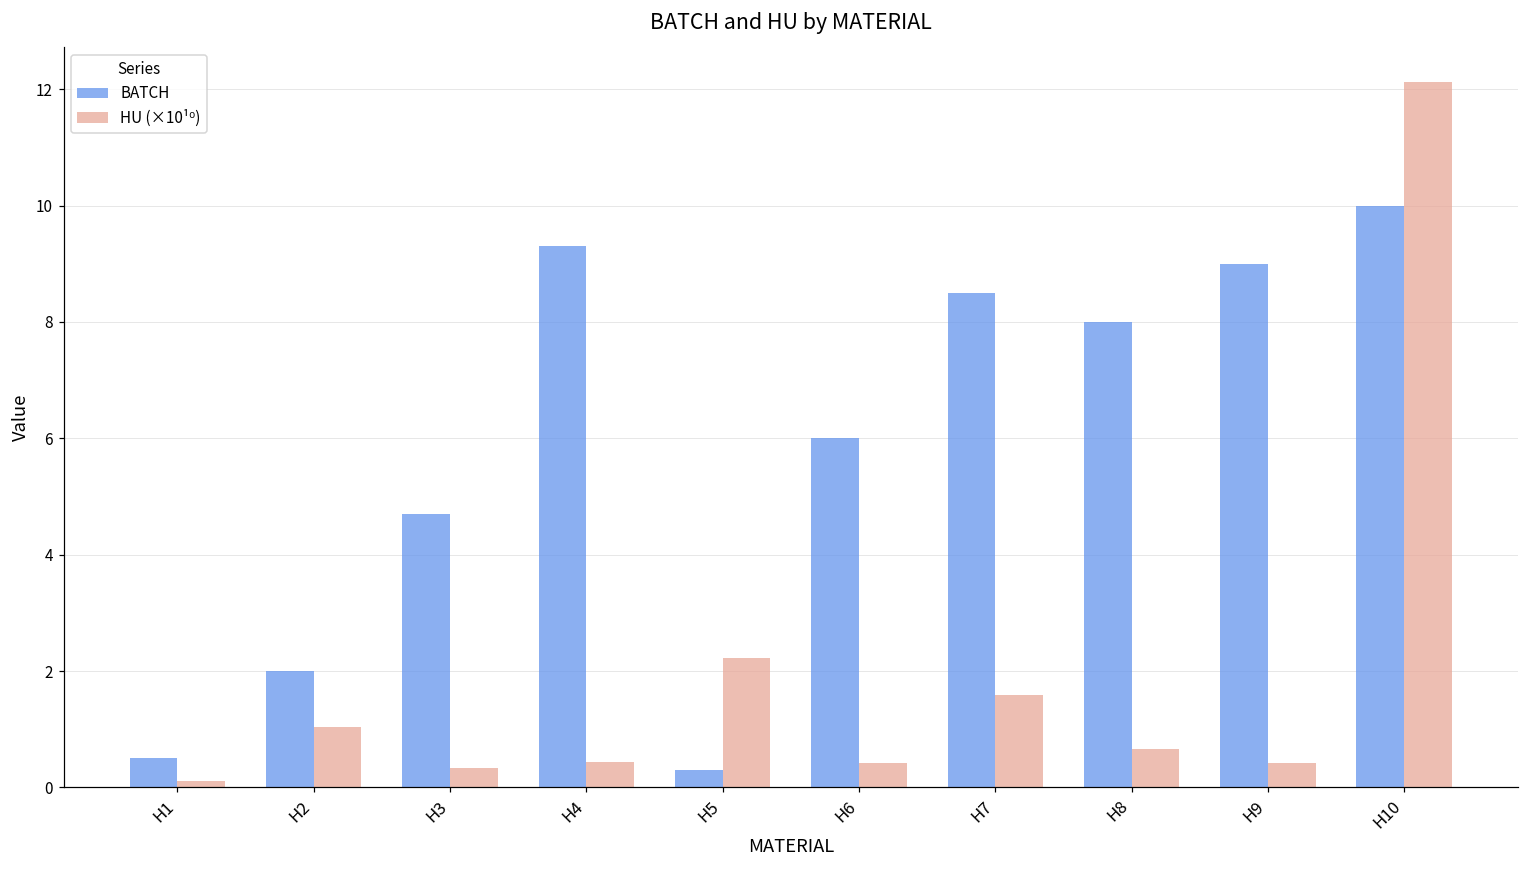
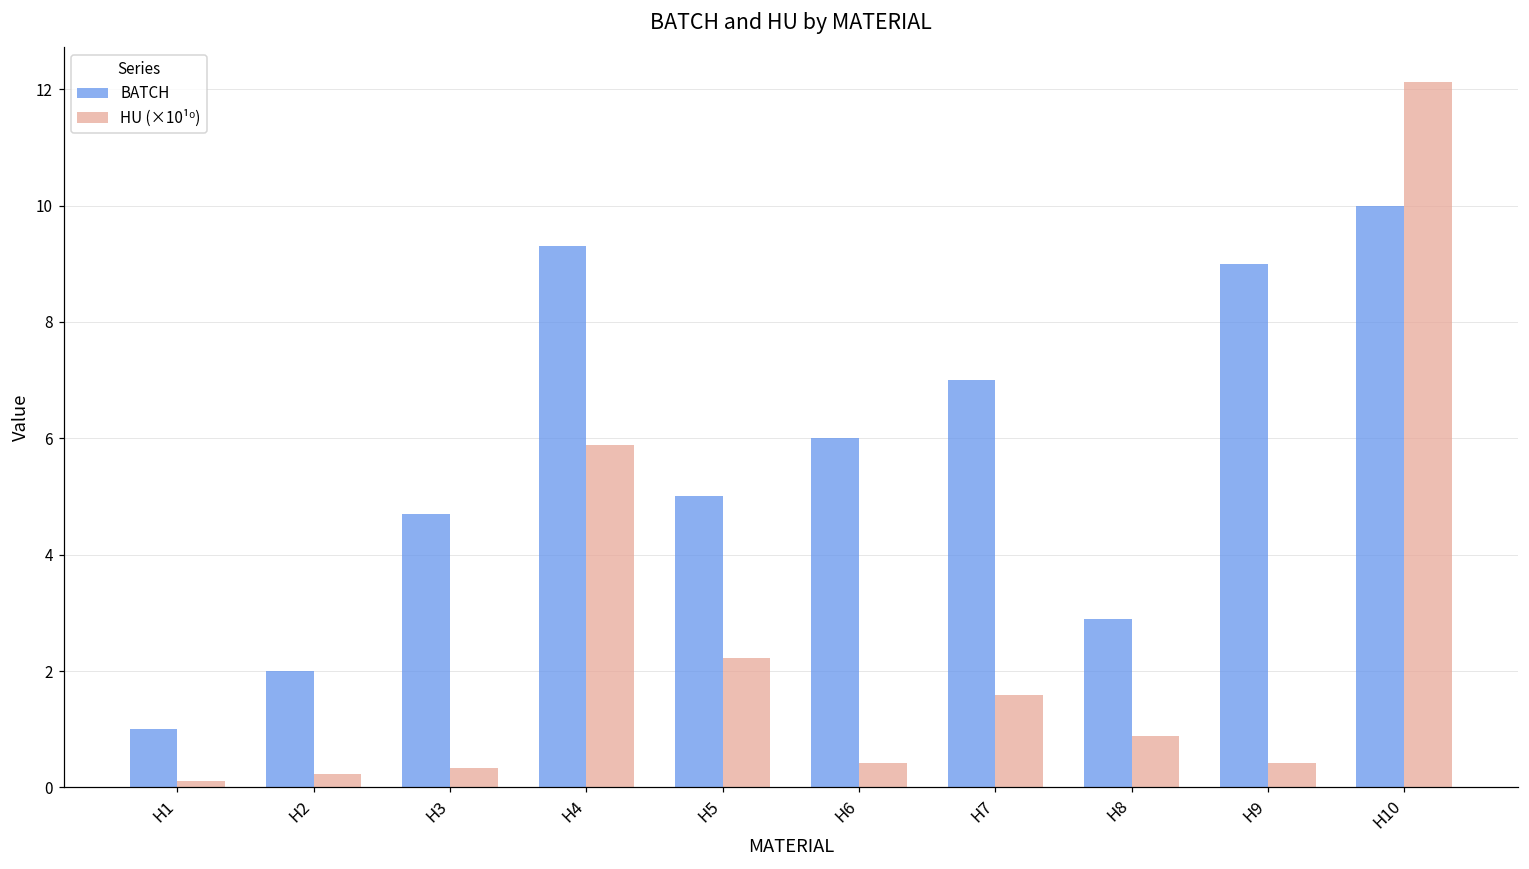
BATCH, H1: 0.5 -> 1.0
HU (×10¹⁰), H2: 1.0 -> 0.2
HU (×10¹⁰), H4: 0.4 -> 5.9
BATCH, H5: 0.3 -> 5.0
BATCH, H7: 8.5 -> 7.0
BATCH, H8: 8.0 -> 2.9
HU (×10¹⁰), H8: 0.7 -> 0.9
